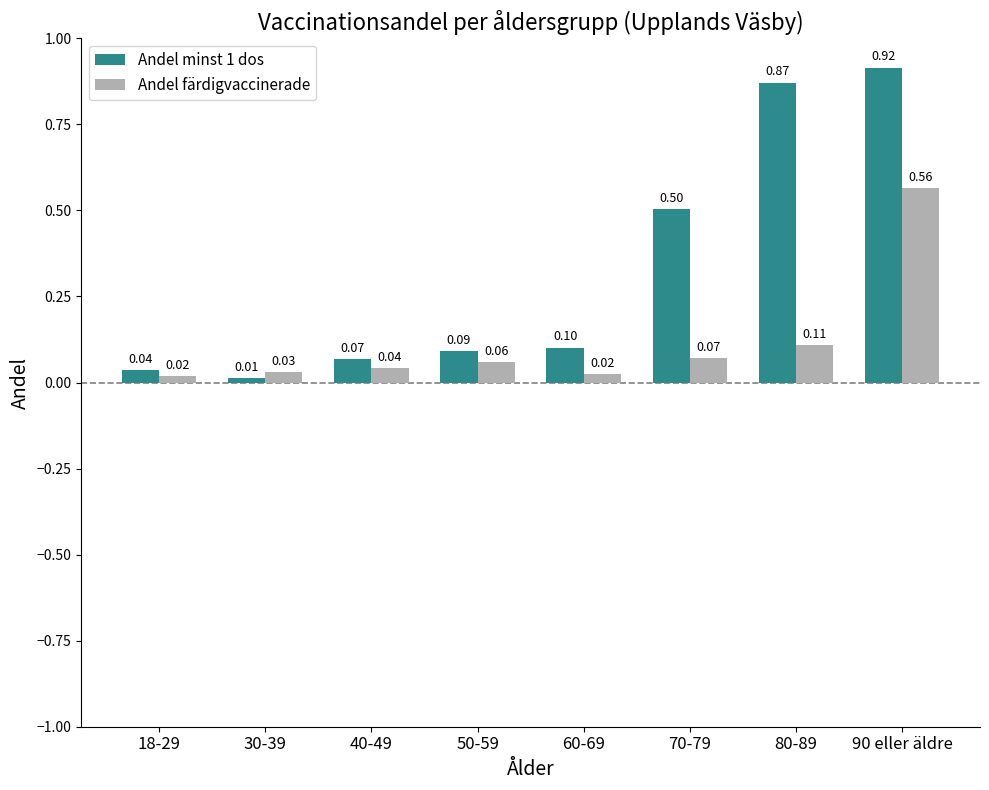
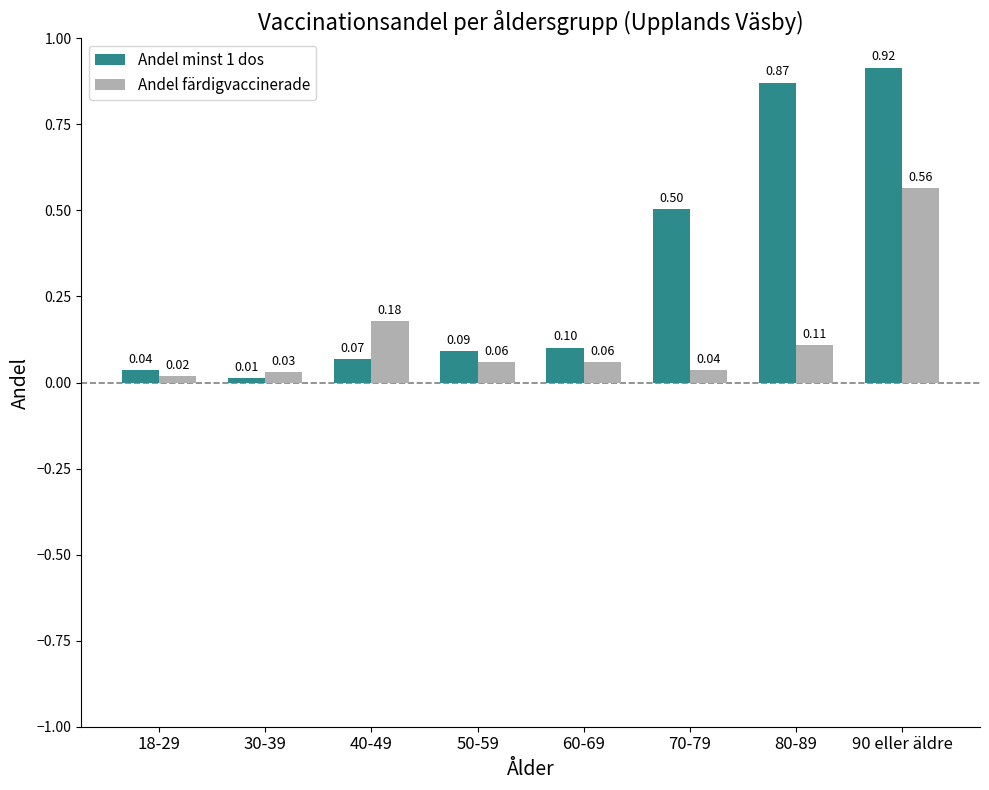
Andel färdigvaccinerade, 40-49: 0.04 -> 0.18
Andel färdigvaccinerade, 60-69: 0.02 -> 0.06
Andel färdigvaccinerade, 70-79: 0.07 -> 0.04
